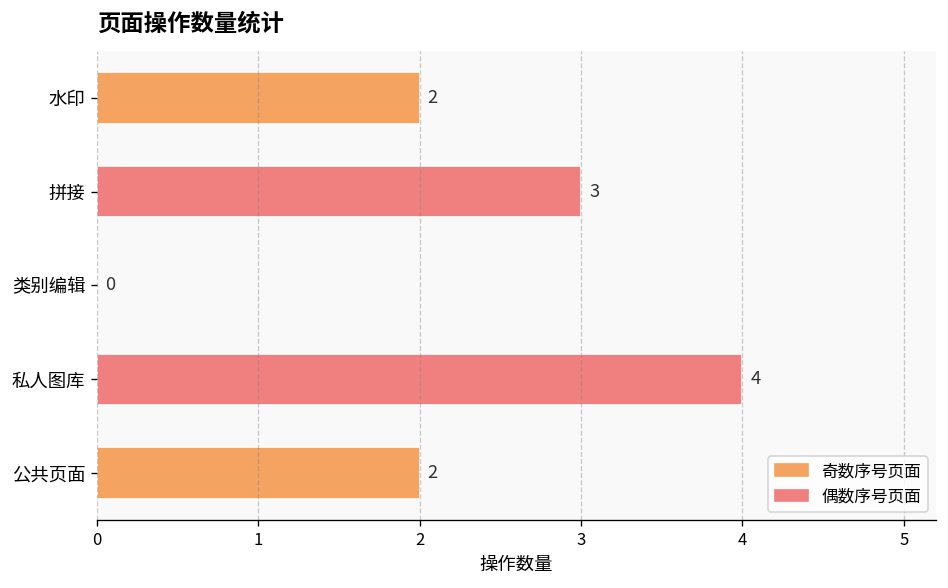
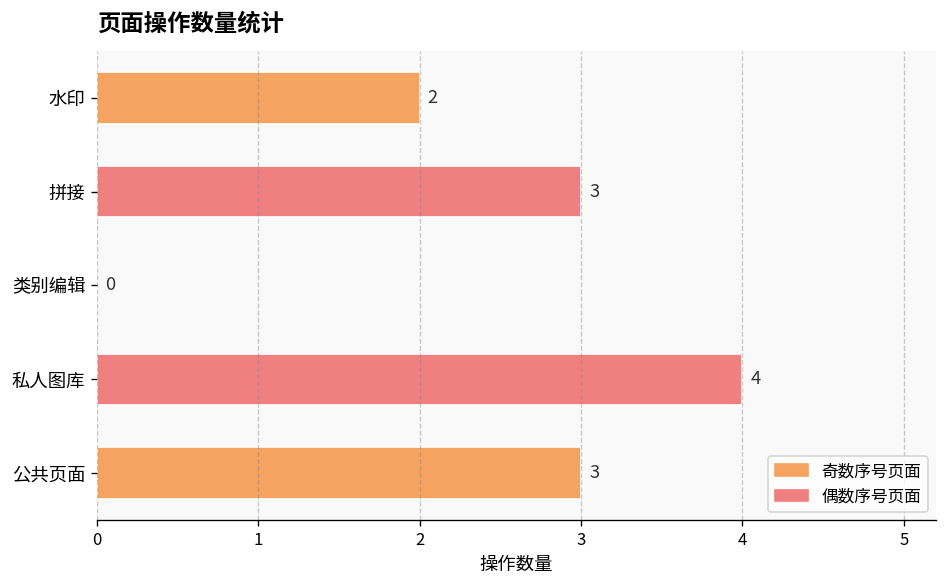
公共页面: 2 -> 3
